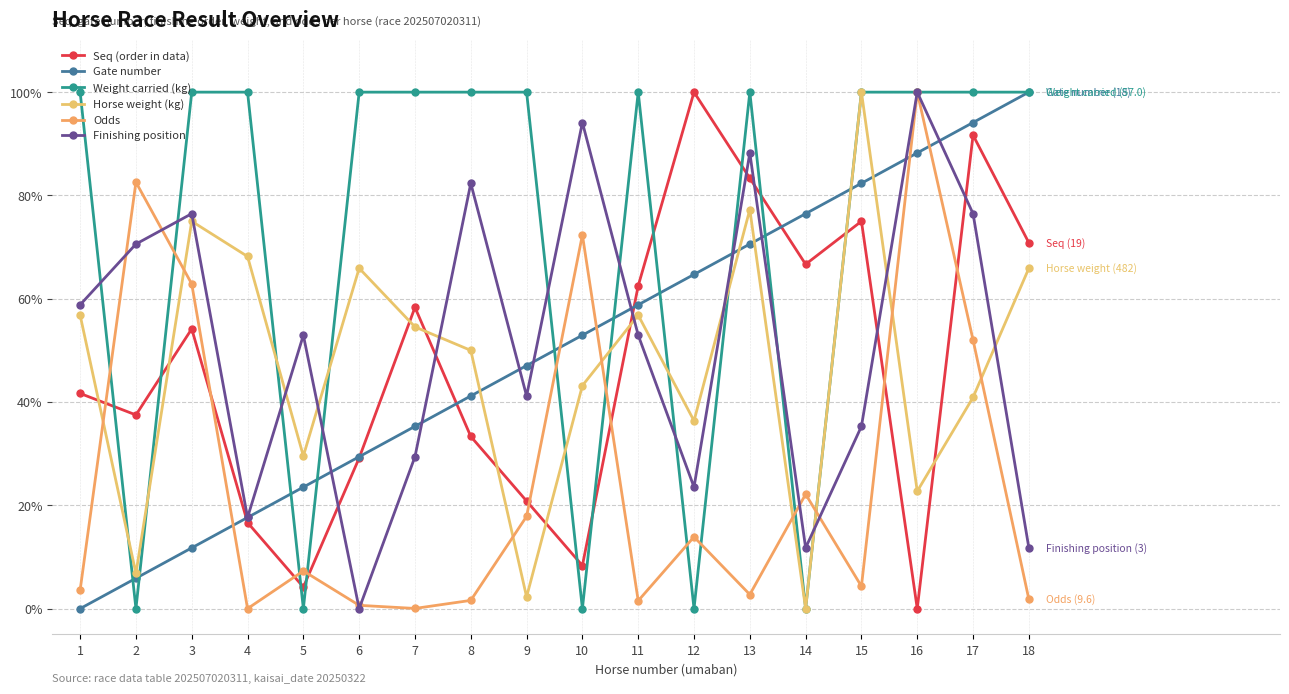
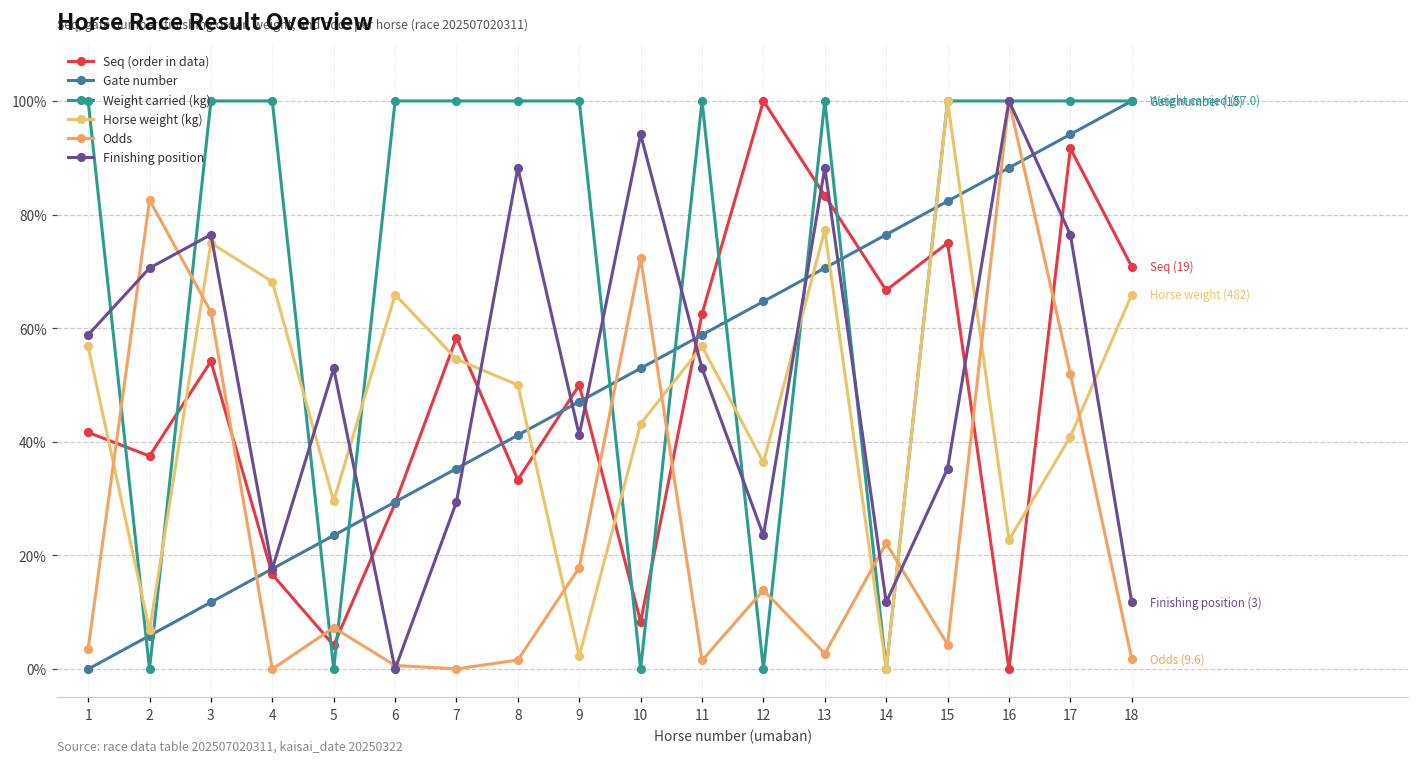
Finishing position, 8: 82% -> 88%
Seq (order in data), 9: 21% -> 50%
